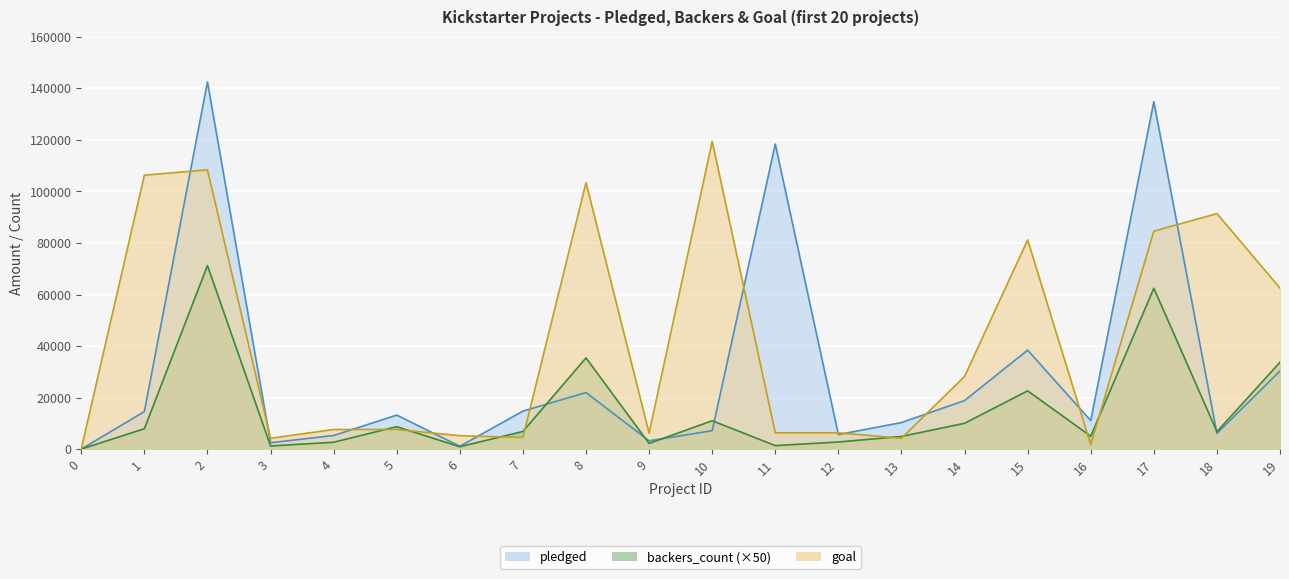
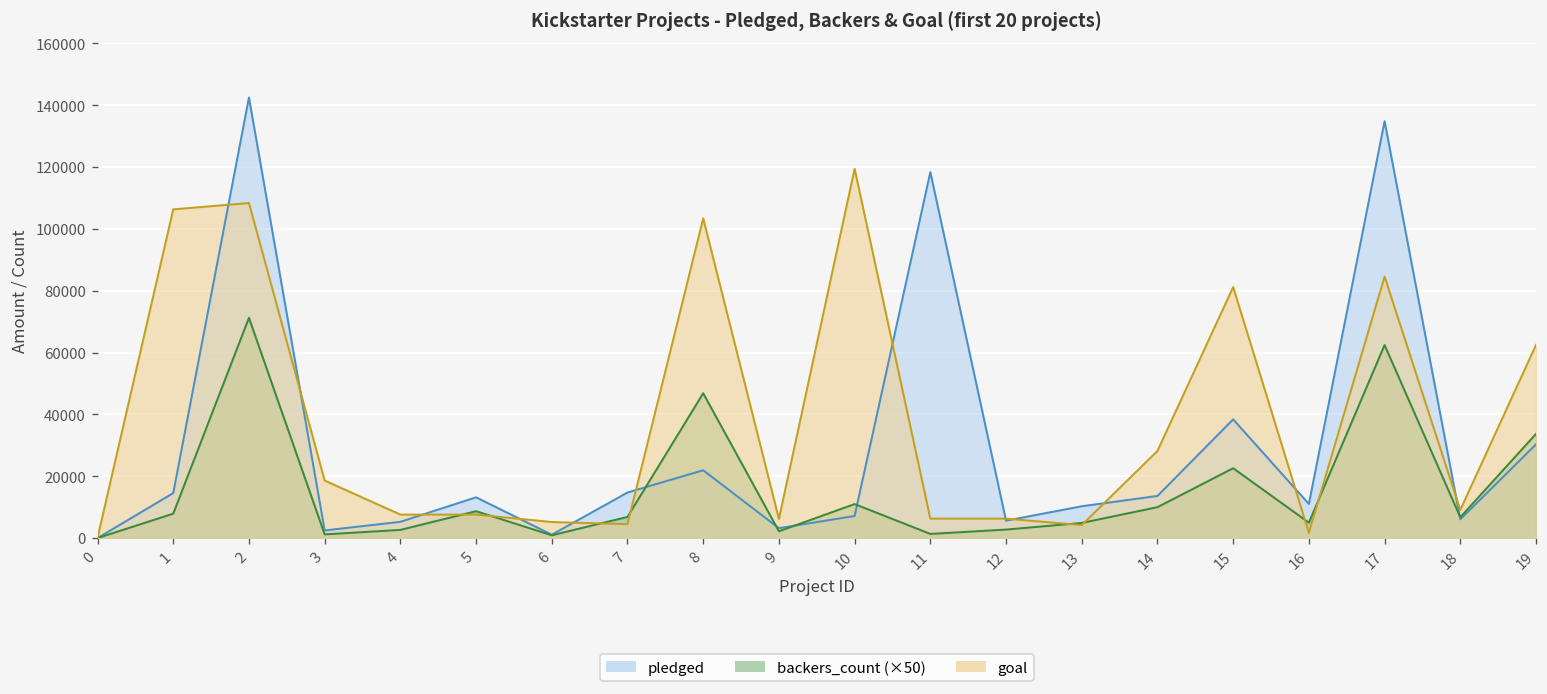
goal, 3: 4000 -> 19000
backers_count (×50), 8: 35000 -> 47000
pledged, 14: 19000 -> 14000
goal, 18: 91000 -> 9000
